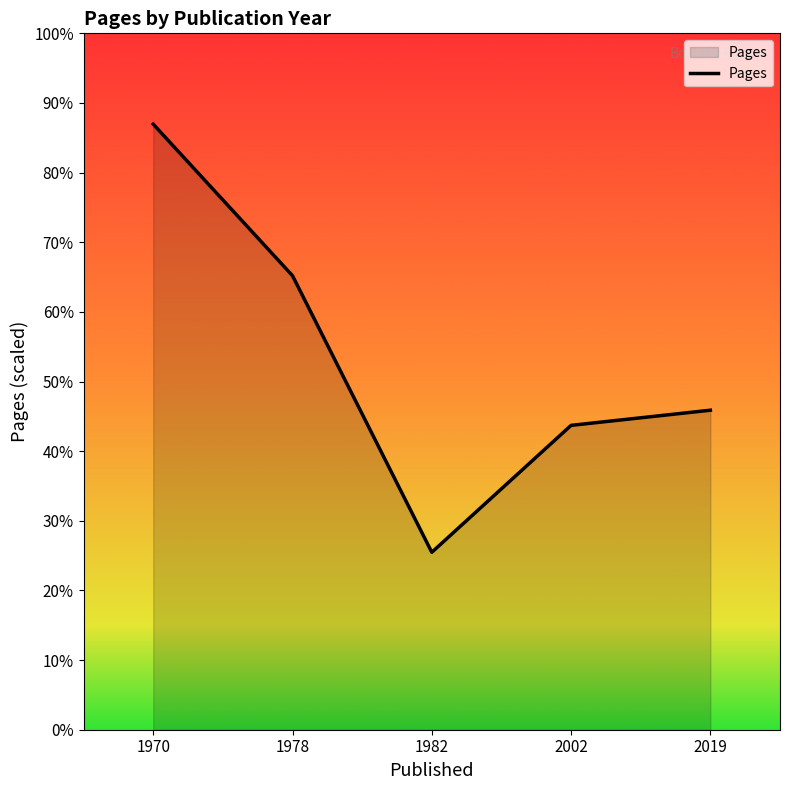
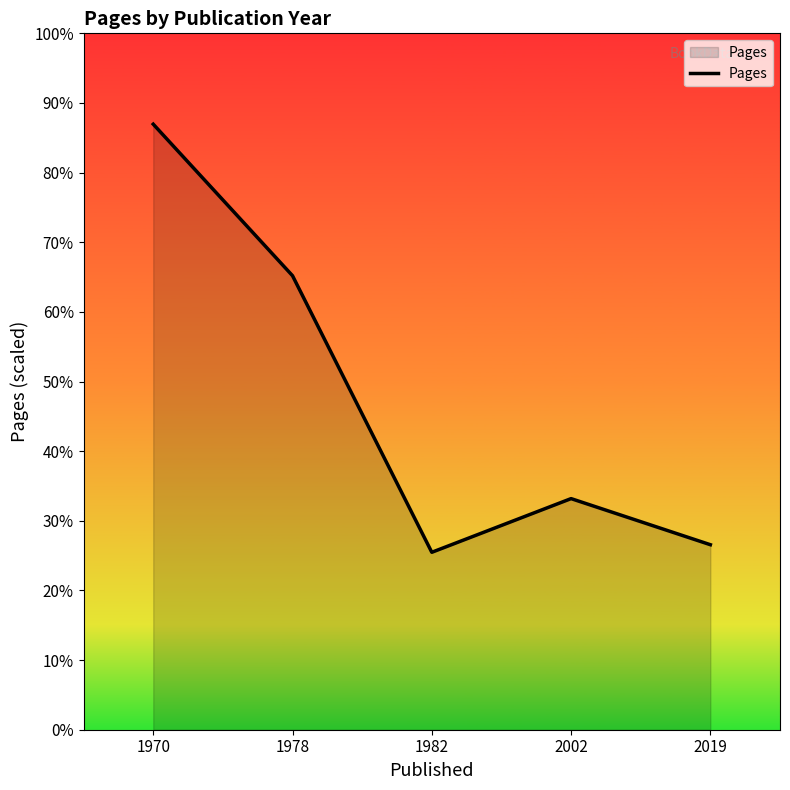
2002: 44% -> 33%
2019: 46% -> 27%
